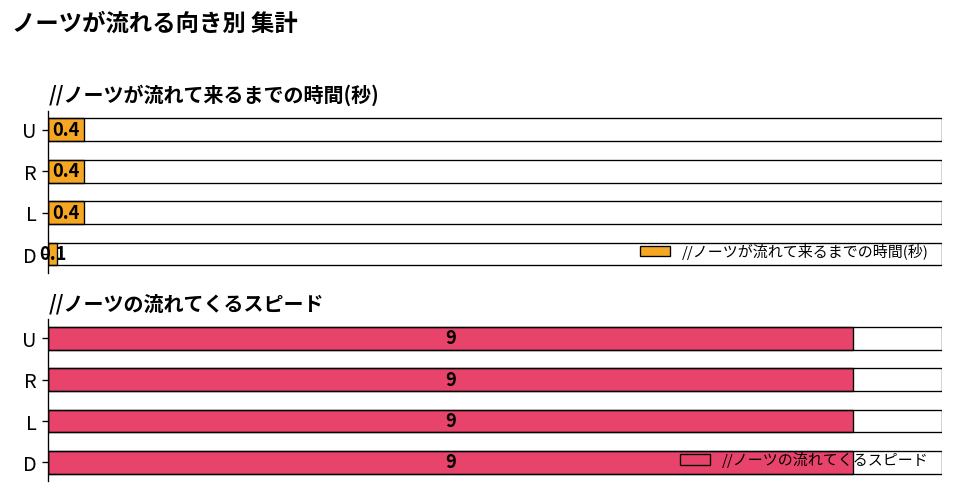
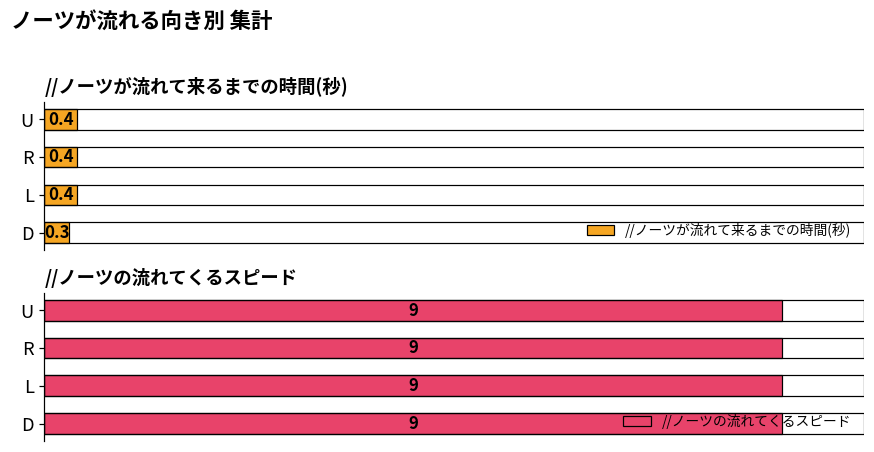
//ノーツが流れて来るまでの時間(秒), D: 0.1 -> 0.3
